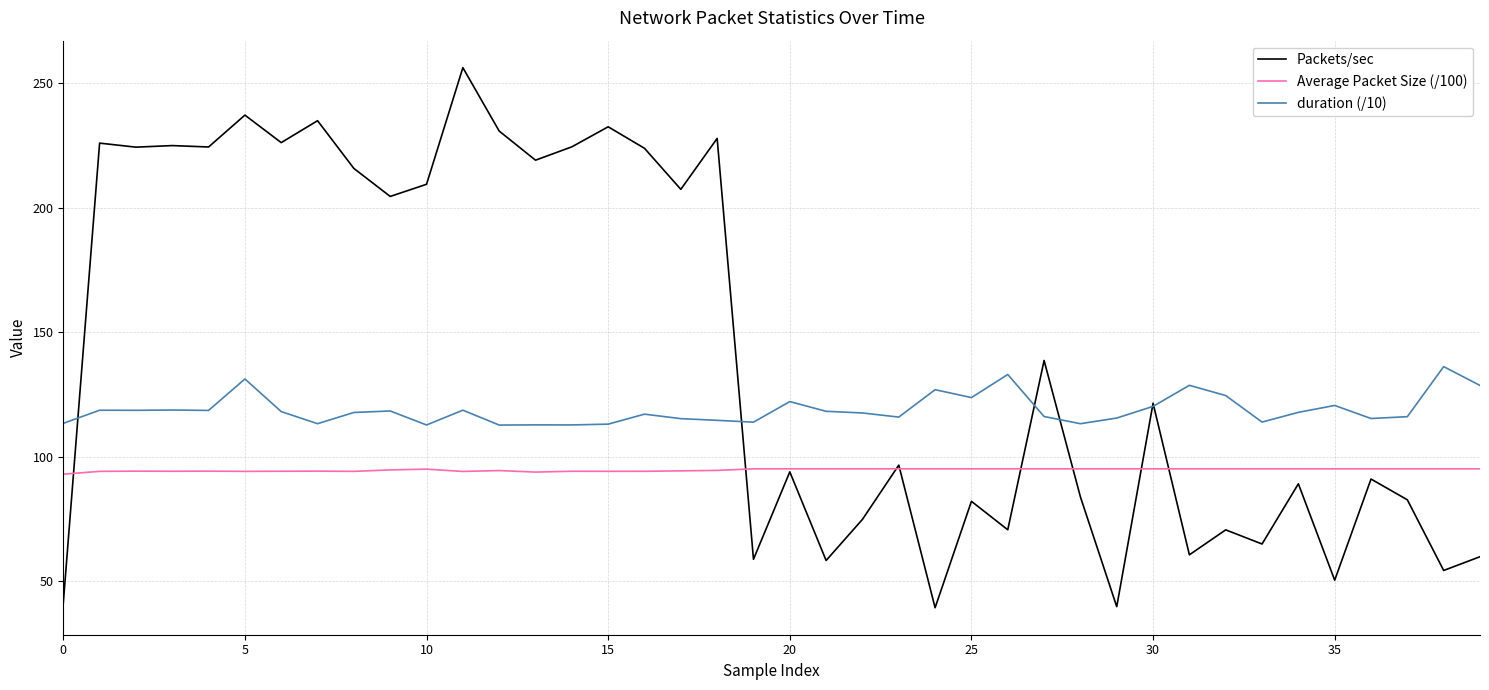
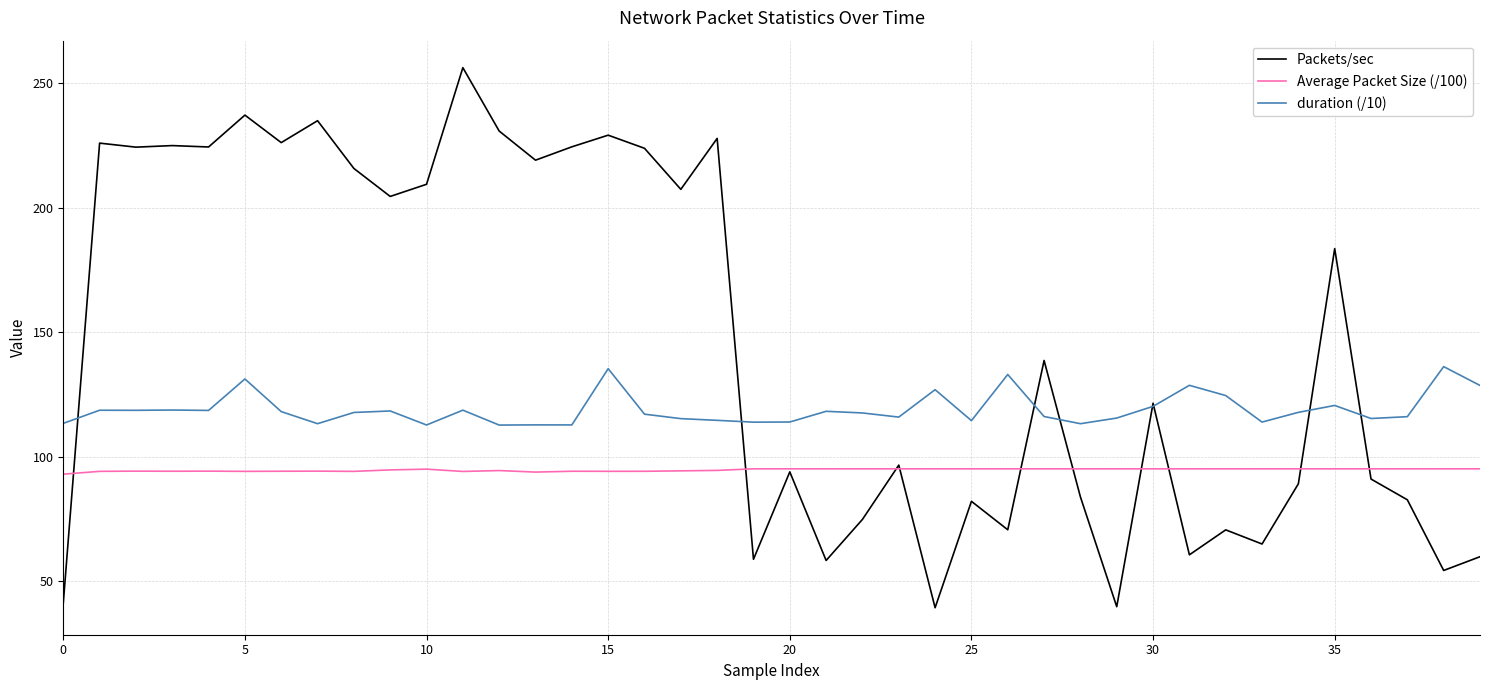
Packets/sec, 15: 232 -> 229
duration (/10), 15: 113 -> 135
duration (/10), 20: 122 -> 114
duration (/10), 25: 124 -> 114
Packets/sec, 35: 50 -> 184
